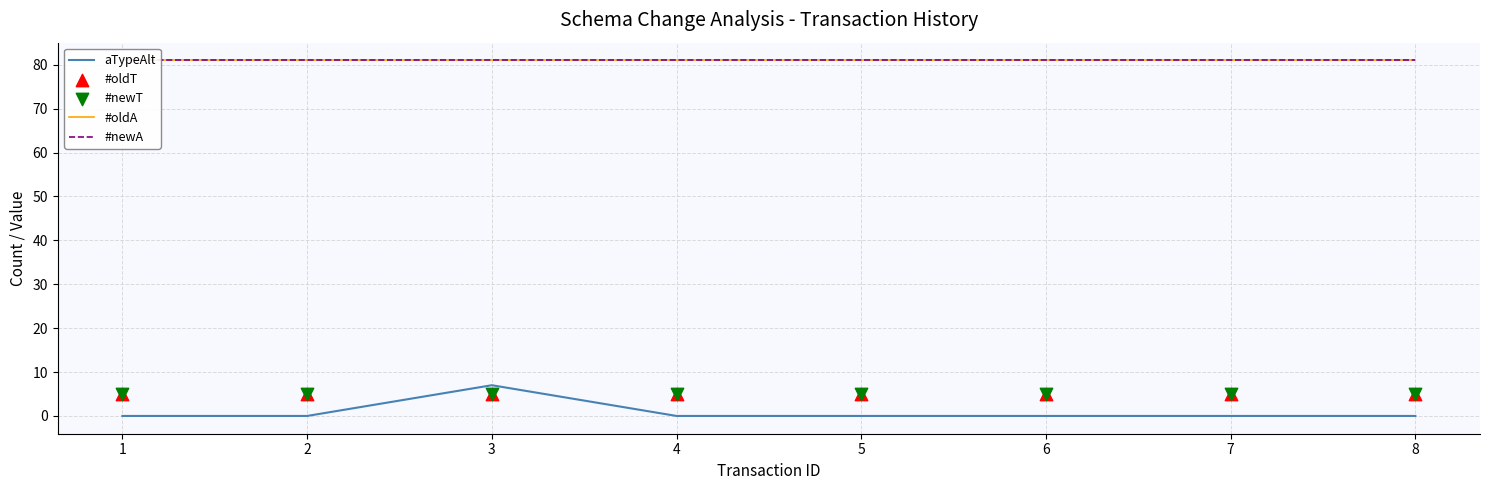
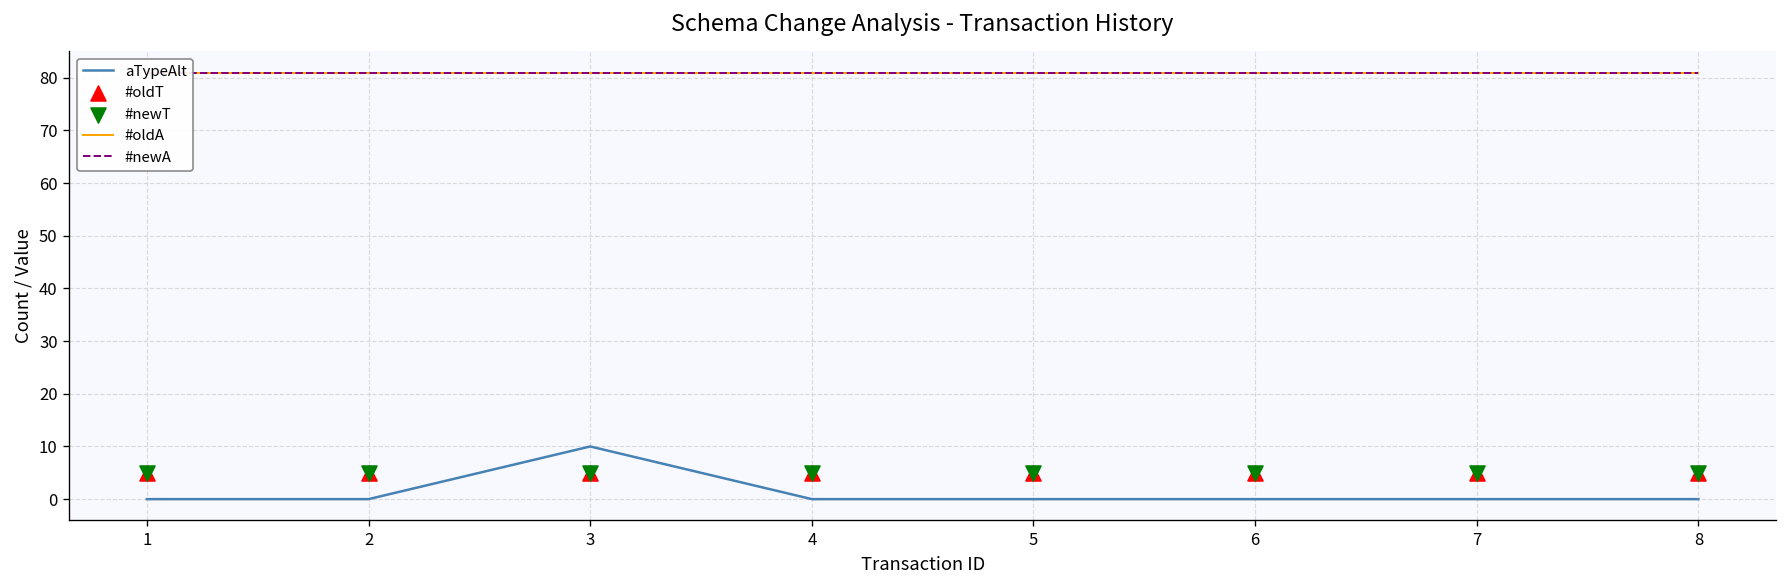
aTypeAlt, 3: 7 -> 10
